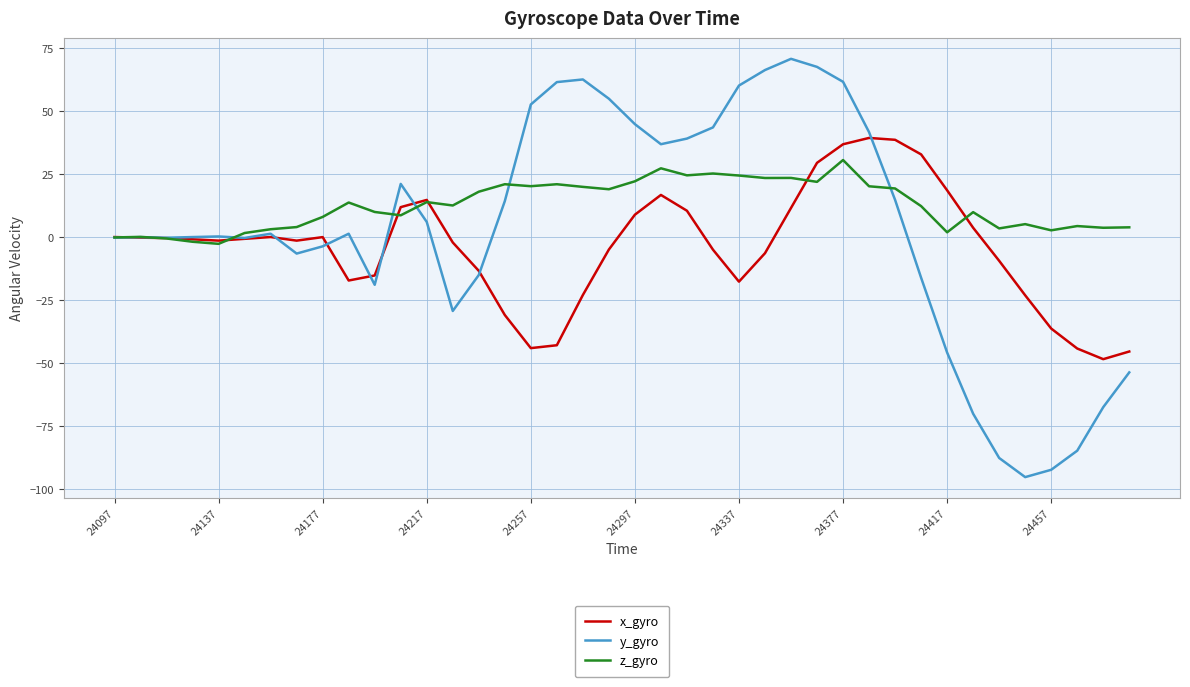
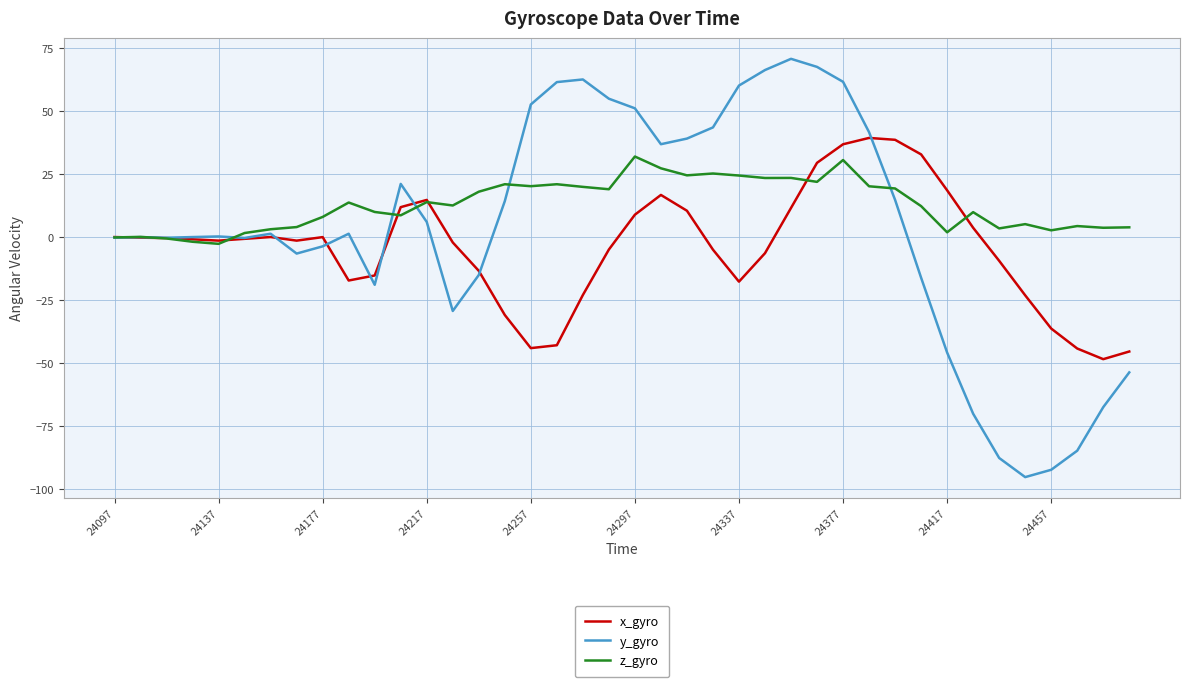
y_gyro, 24297: 45 -> 51
z_gyro, 24297: 22 -> 32
